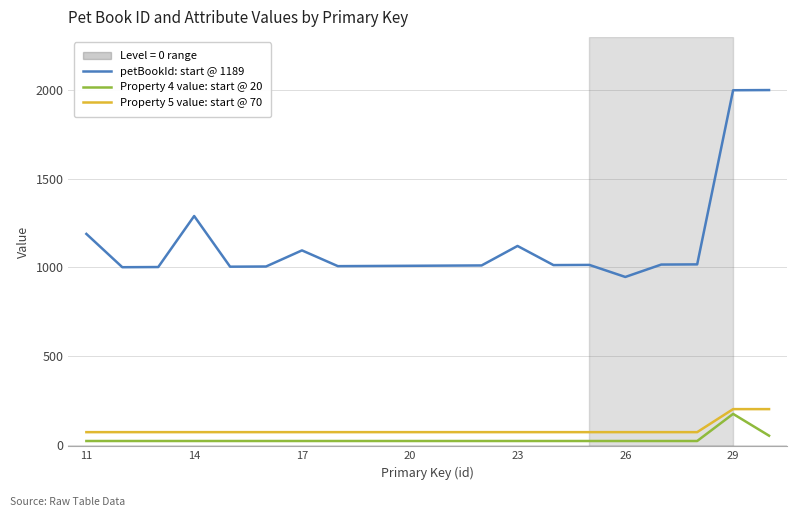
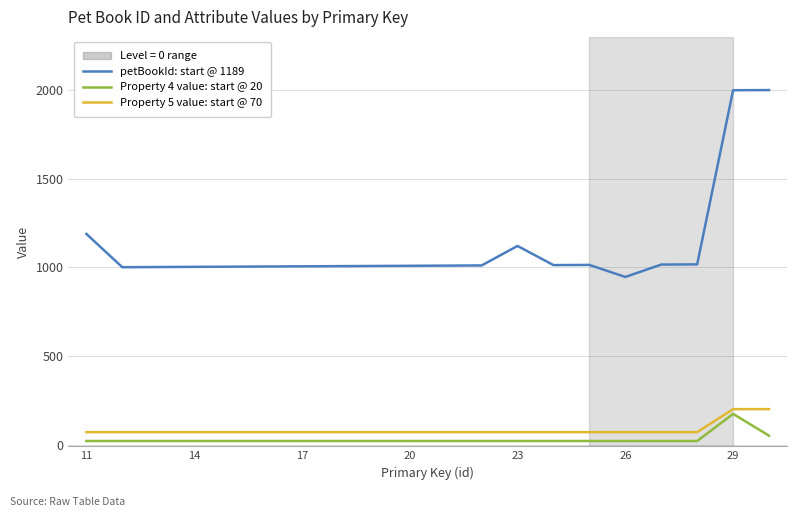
petBookId: start @ 1189, 14: 1290 -> 1000
petBookId: start @ 1189, 17: 1100 -> 1010
